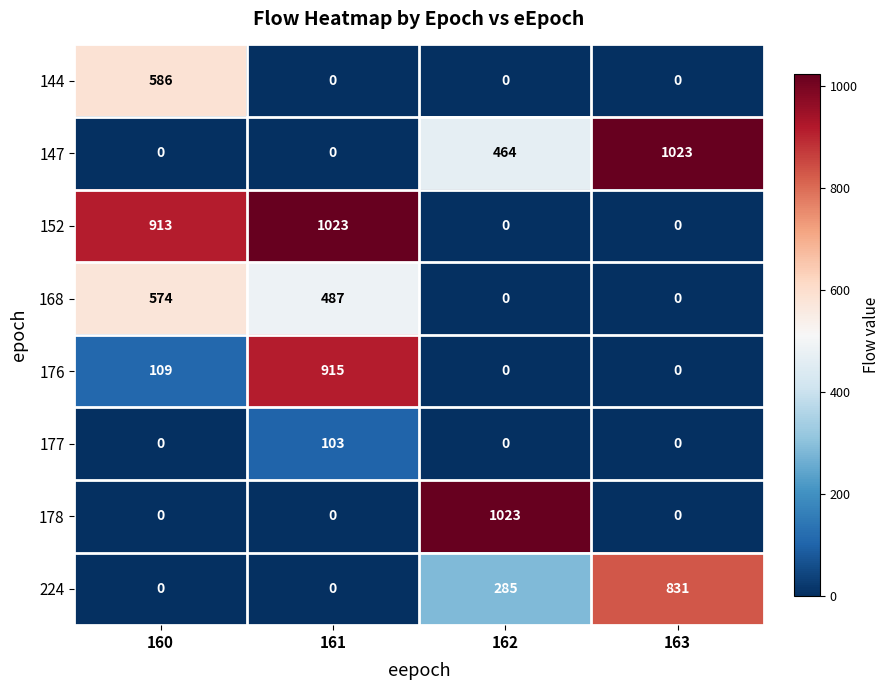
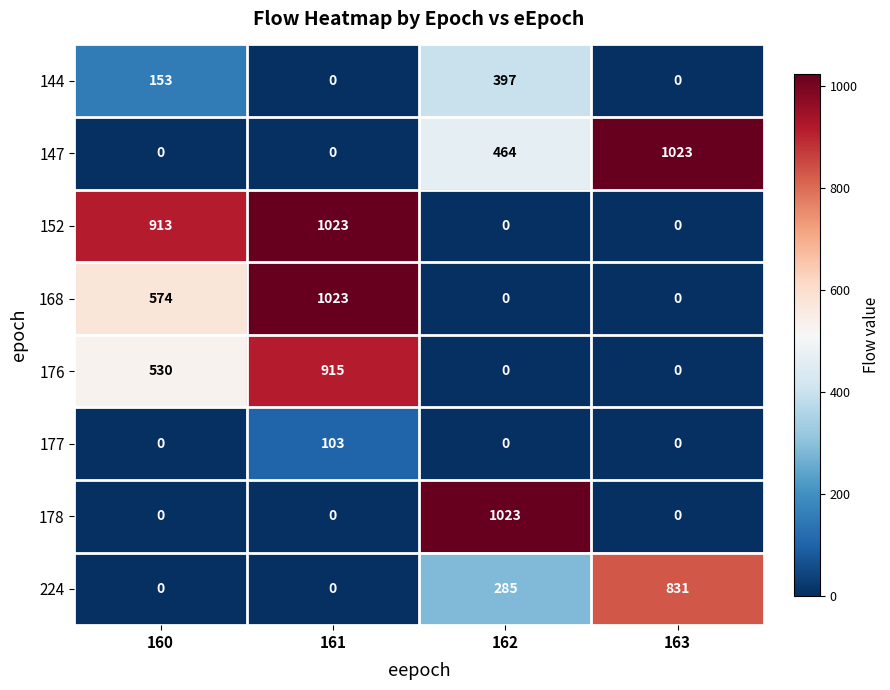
144, 160: 586 -> 153
144, 162: 0 -> 397
168, 161: 487 -> 1023
176, 160: 109 -> 530
